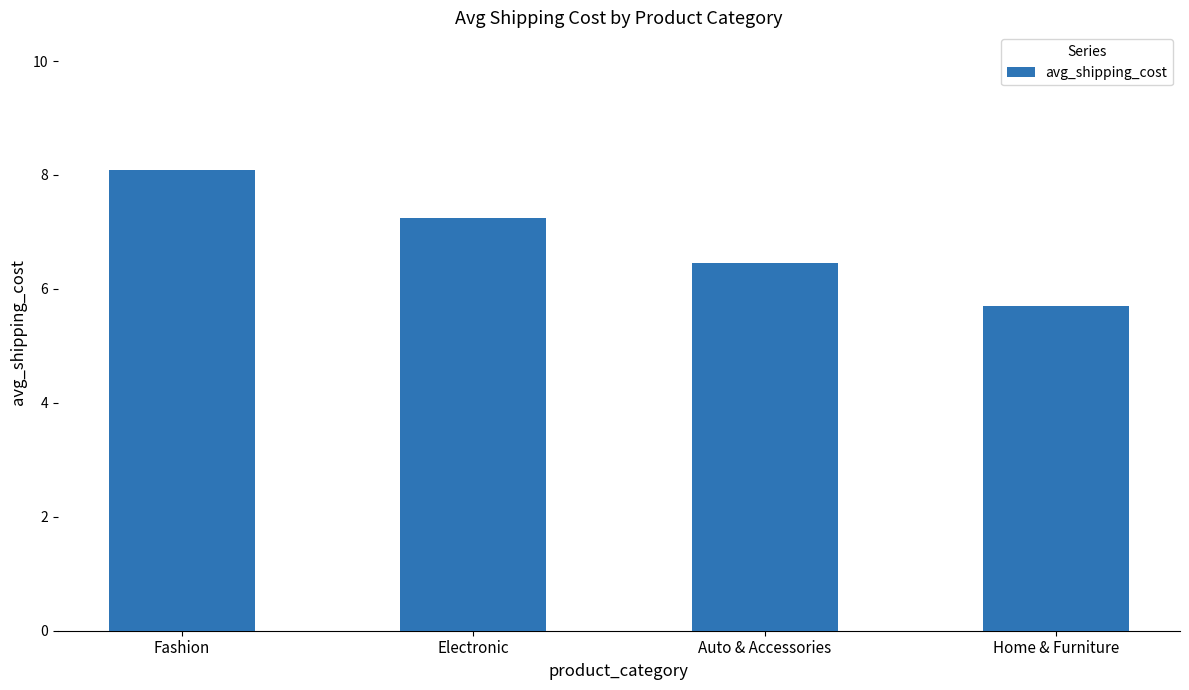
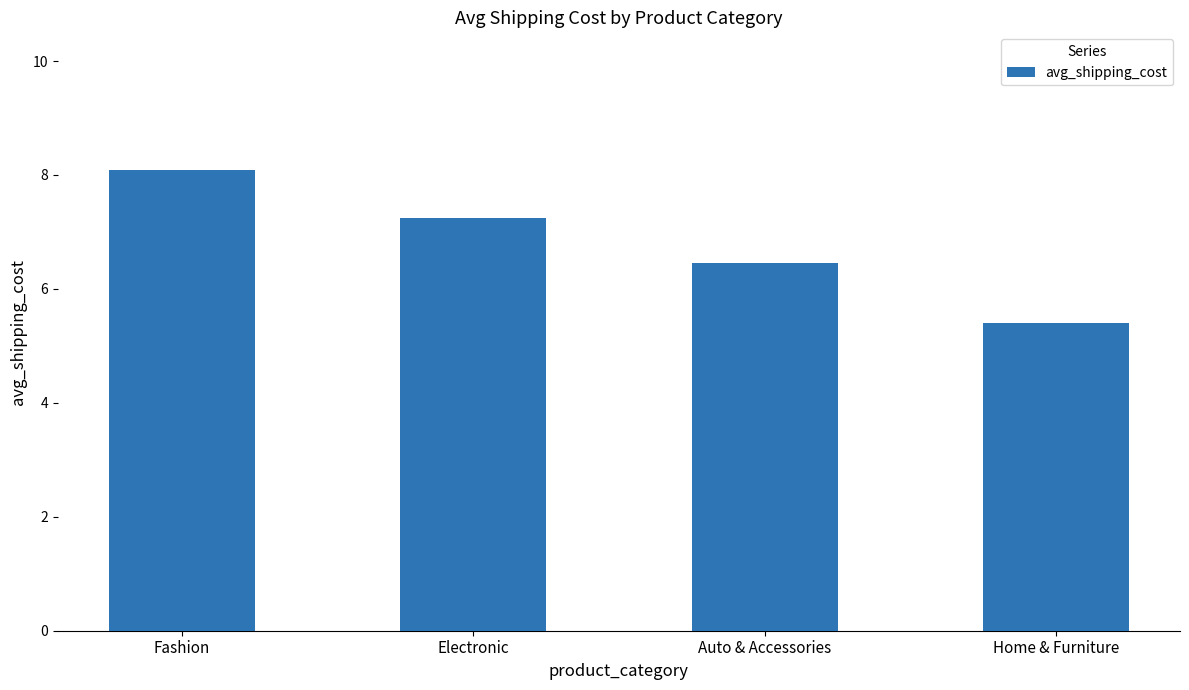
Home & Furniture: 5.7 -> 5.4
